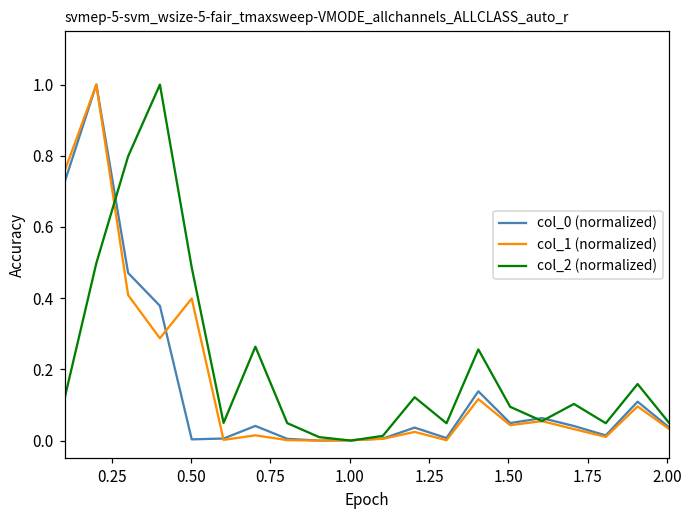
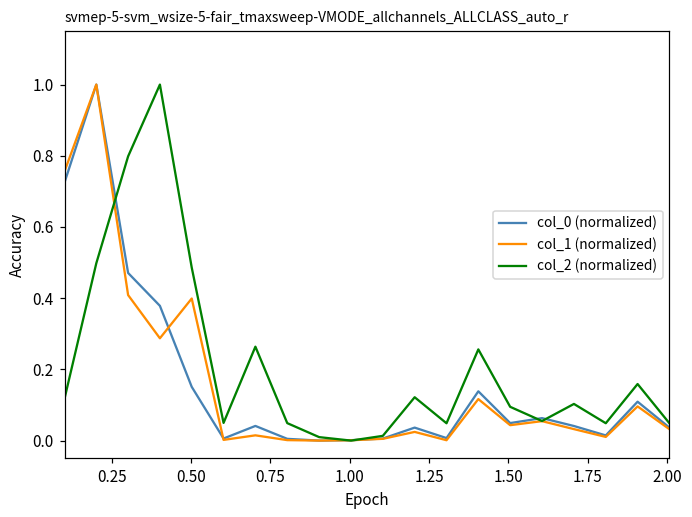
col_0 (normalized), 0.50: 0.00 -> 0.15
